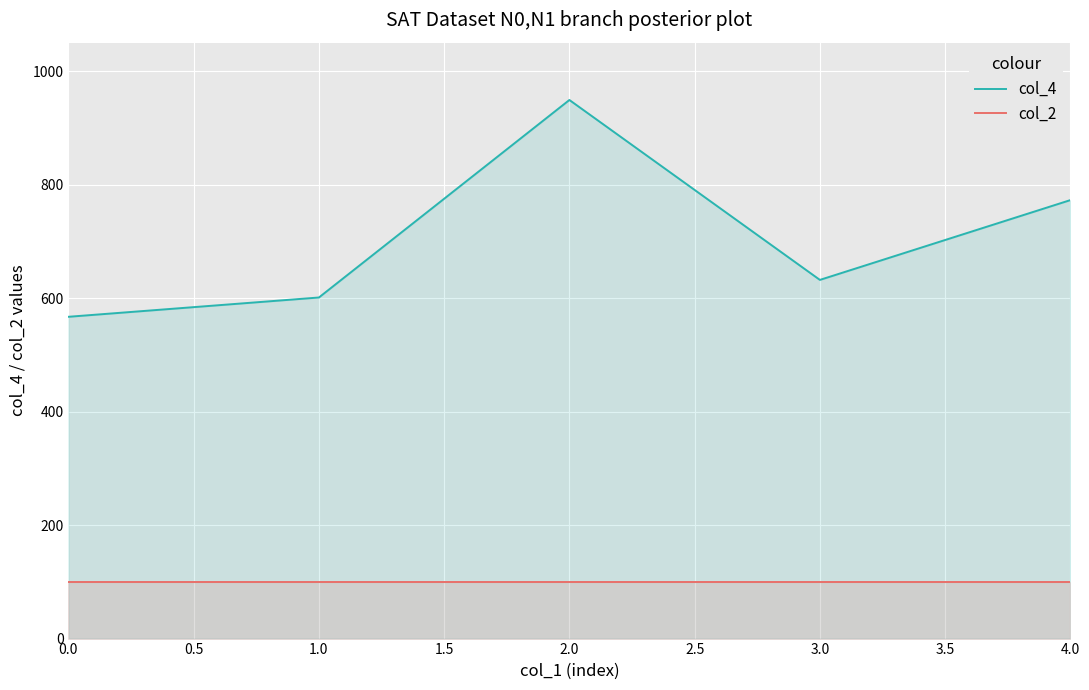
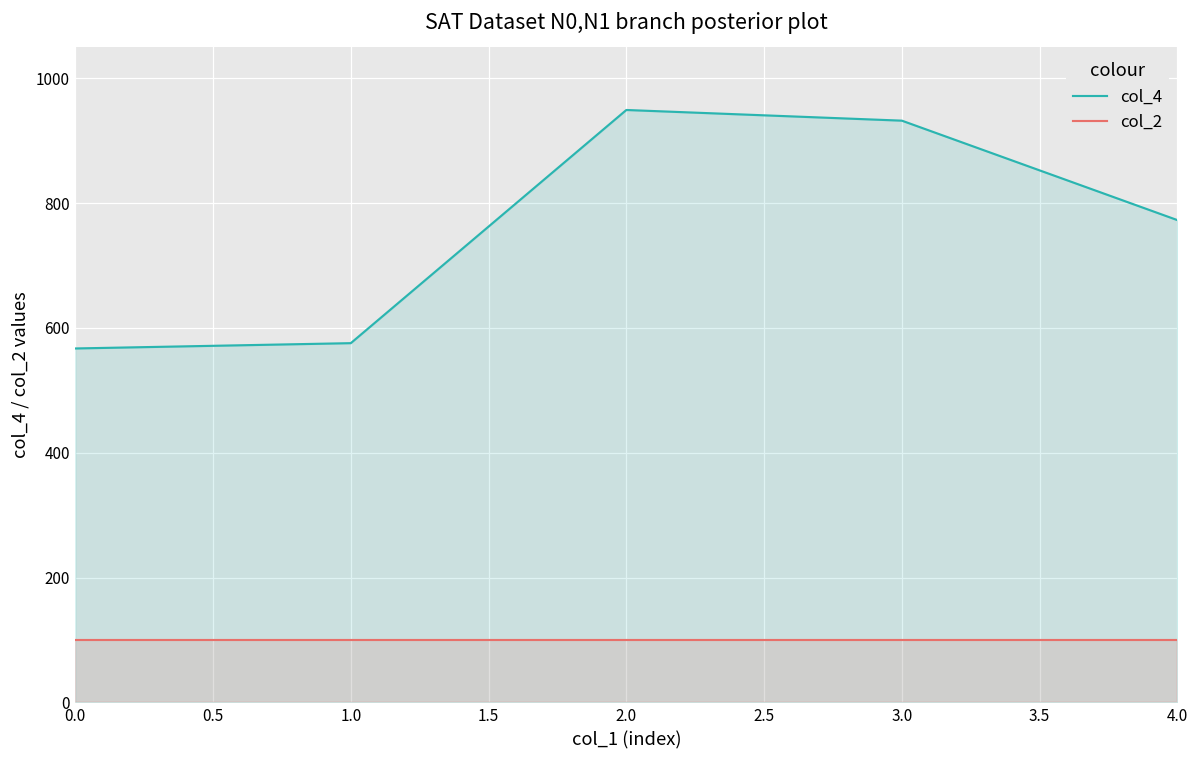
col_4, 1.0: 600 -> 580
col_4, 3.0: 630 -> 930
